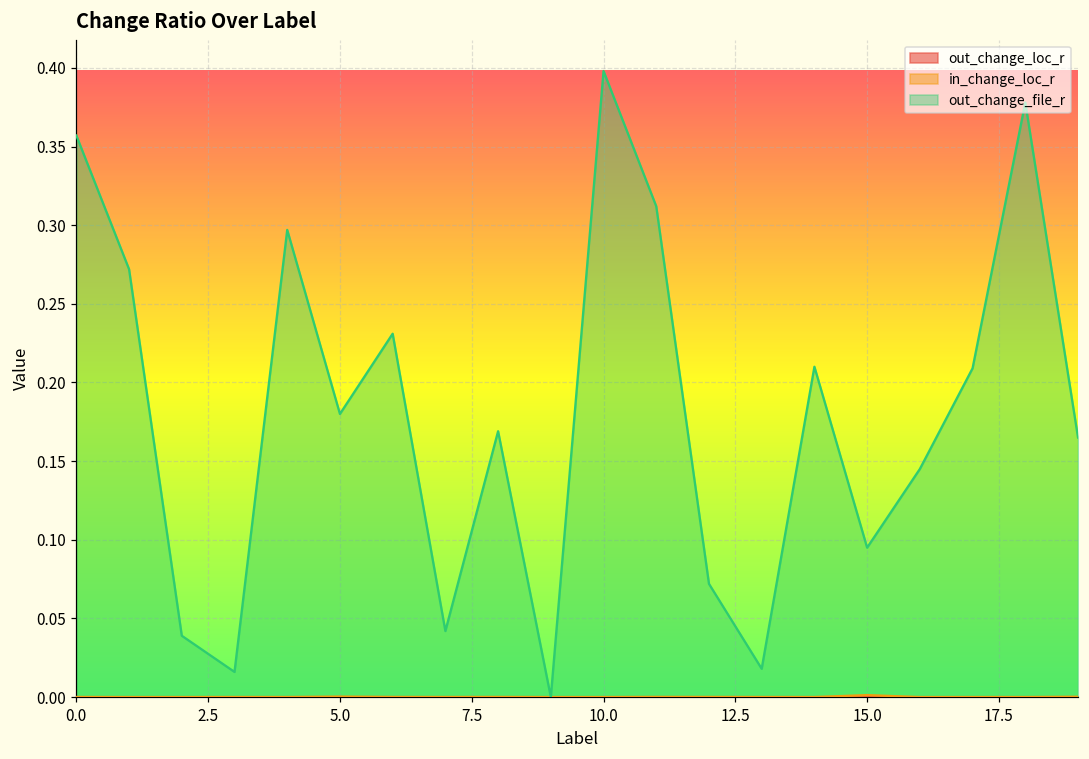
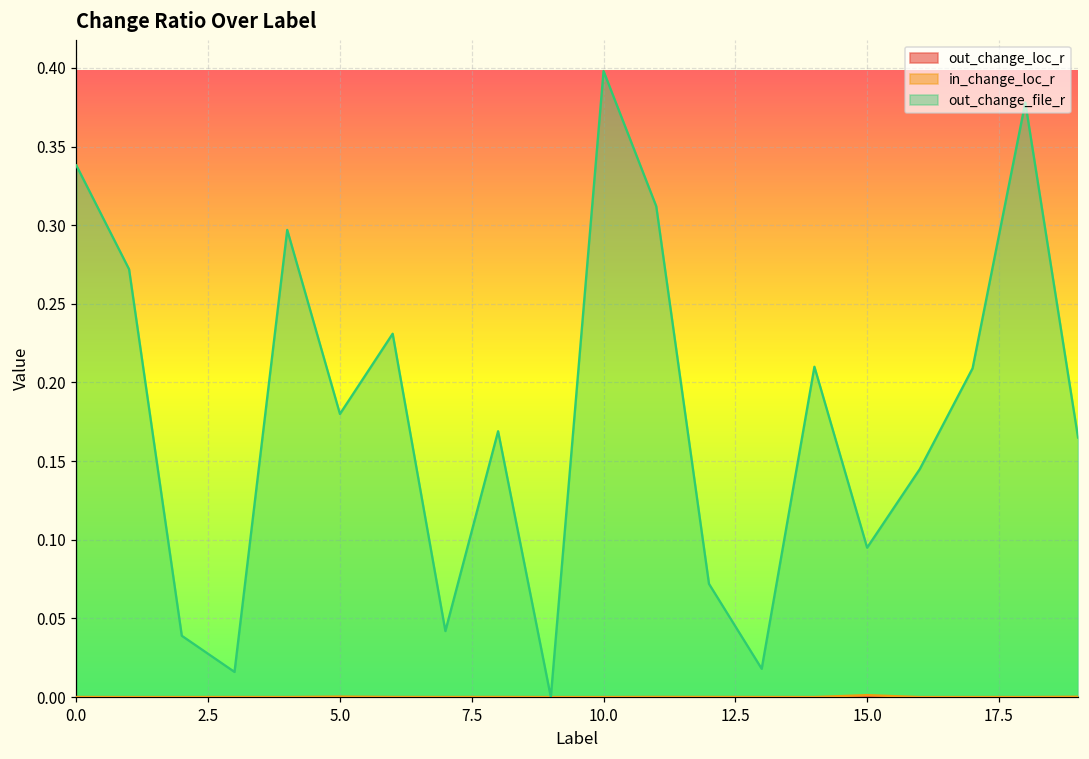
out_change_file_r, 0.0: 0.357 -> 0.338
